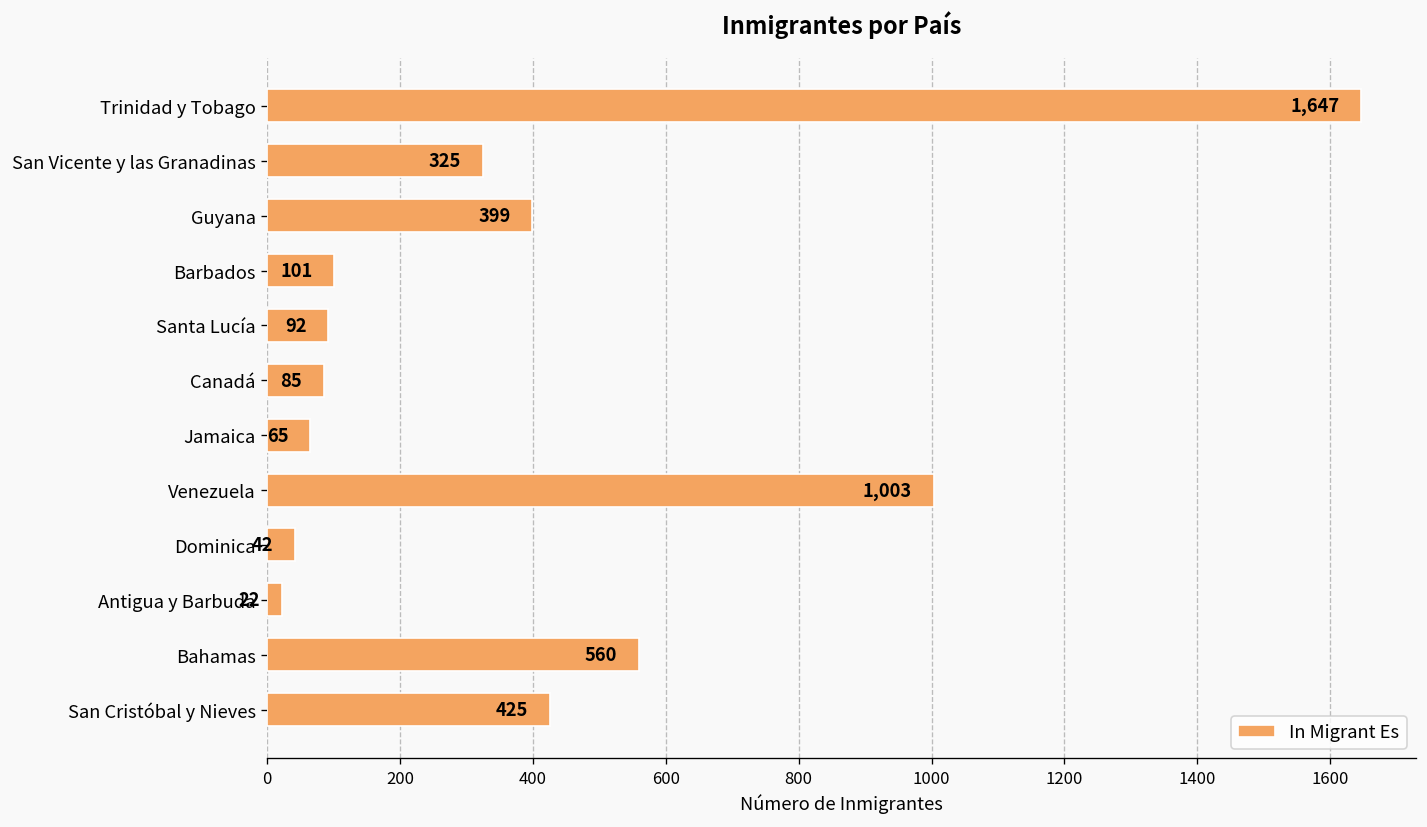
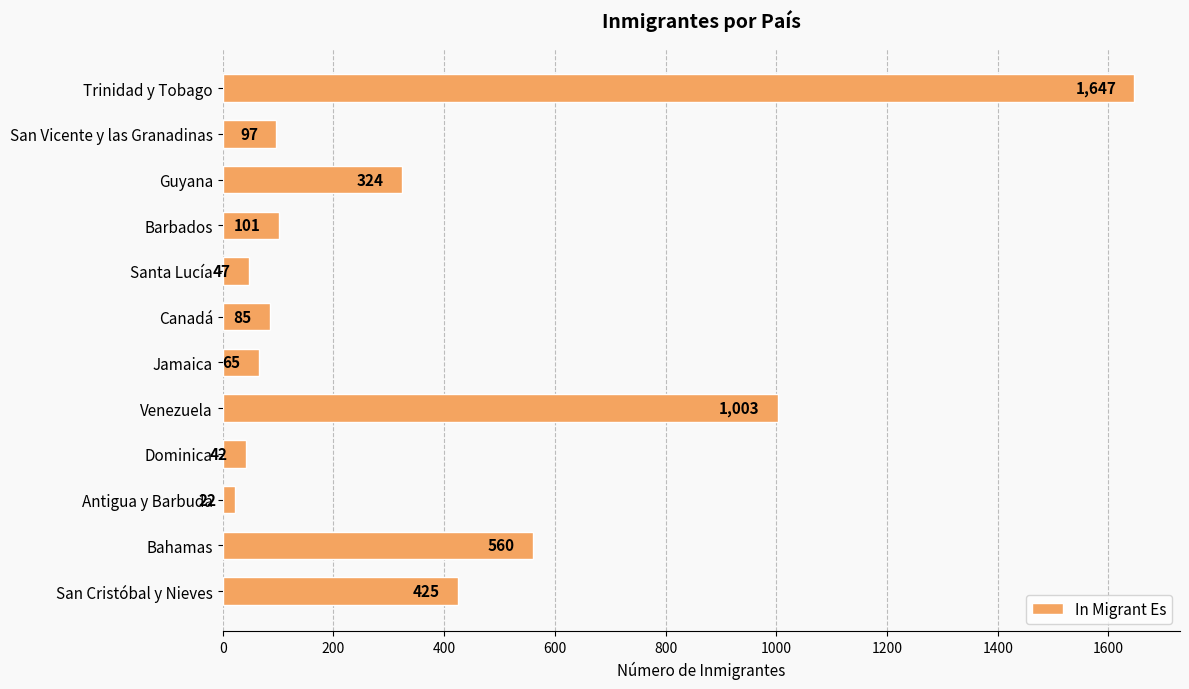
San Vicente y las Granadinas: 325 -> 97
Guyana: 399 -> 324
Santa Lucía: 92 -> 47
